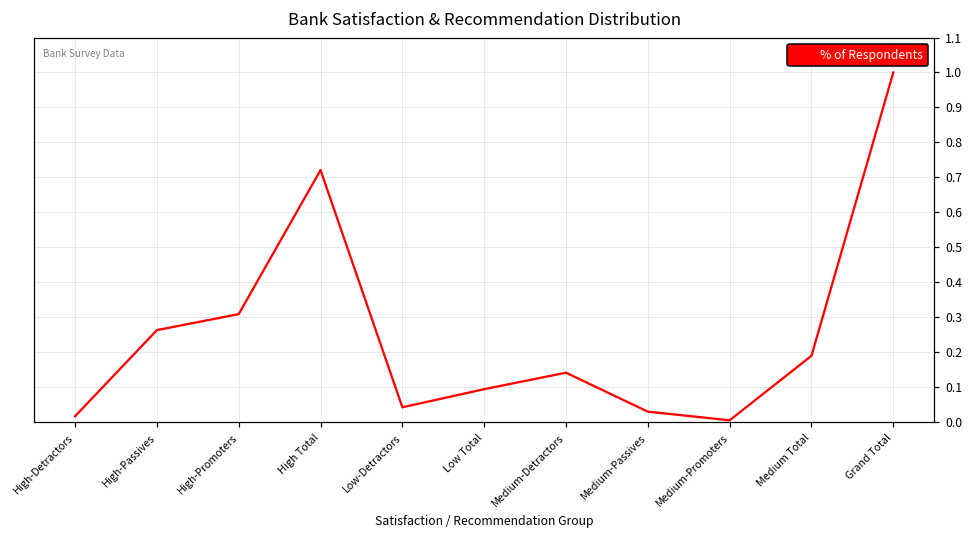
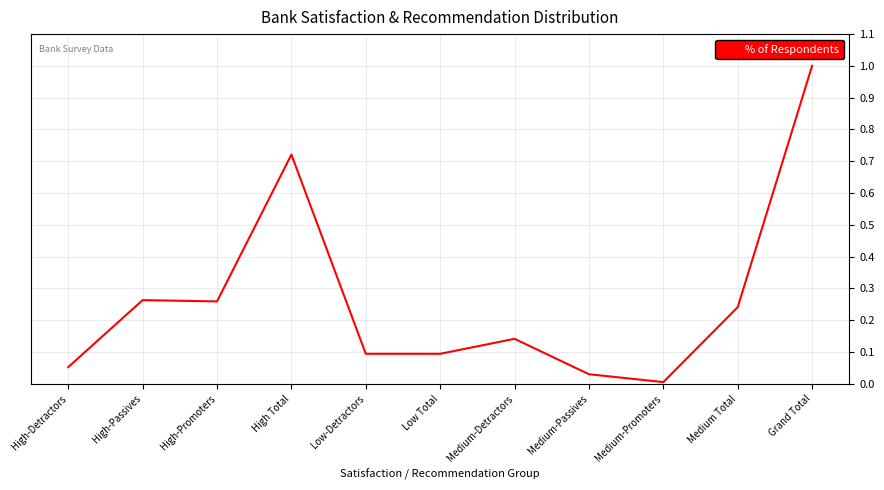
High-Detractors: 0.02 -> 0.05
High-Promoters: 0.31 -> 0.26
Low-Detractors: 0.04 -> 0.09
Medium Total: 0.19 -> 0.24
